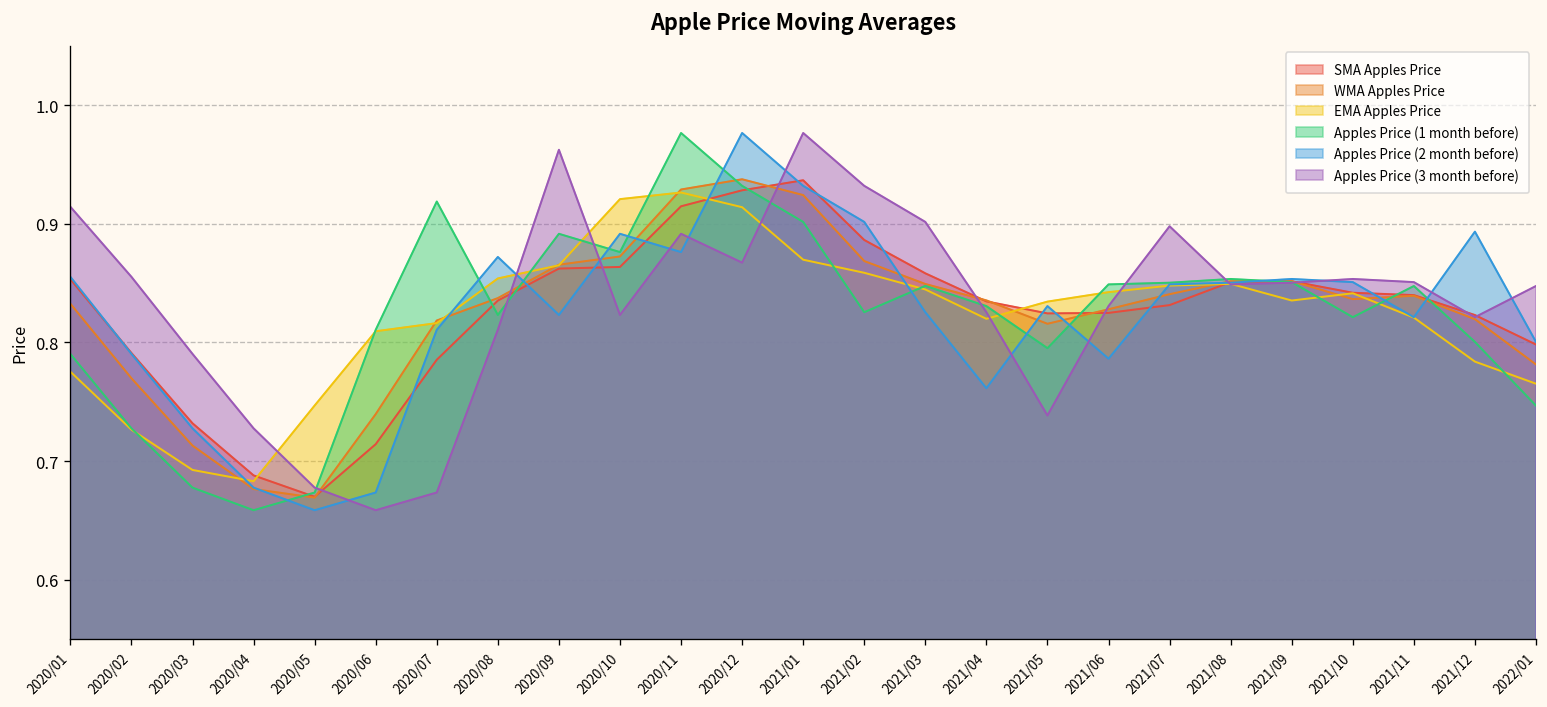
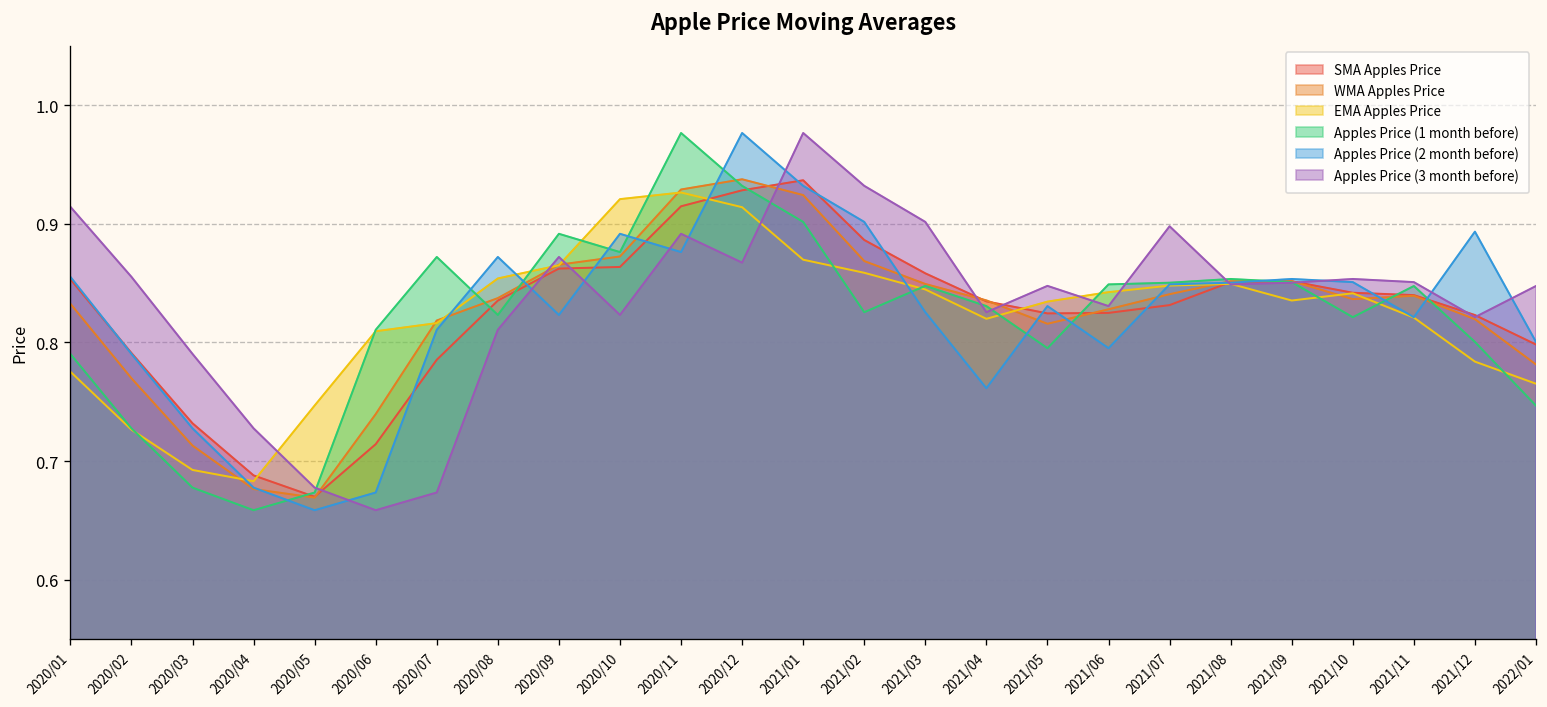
Apples Price (1 month before), 2020/07: 0.92 -> 0.87
Apples Price (3 month before), 2020/09: 0.96 -> 0.87
Apples Price (3 month before), 2021/05: 0.74 -> 0.85
Apples Price (2 month before), 2021/06: 0.79 -> 0.80
